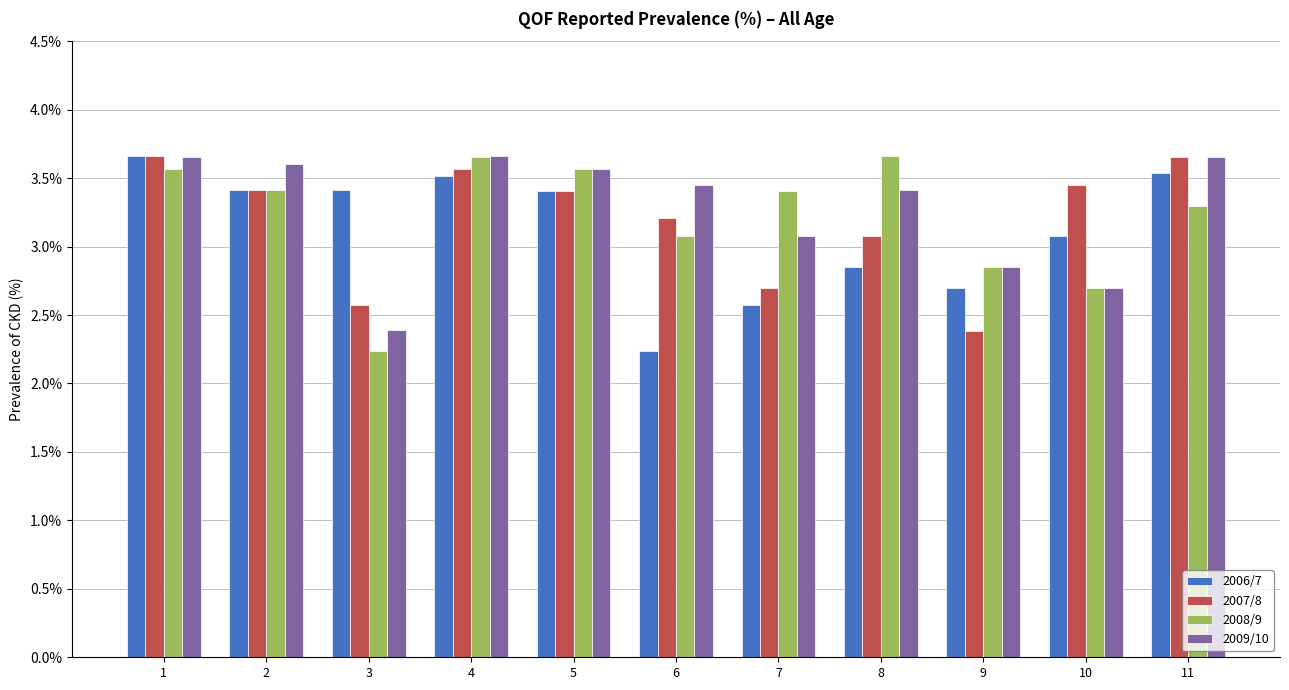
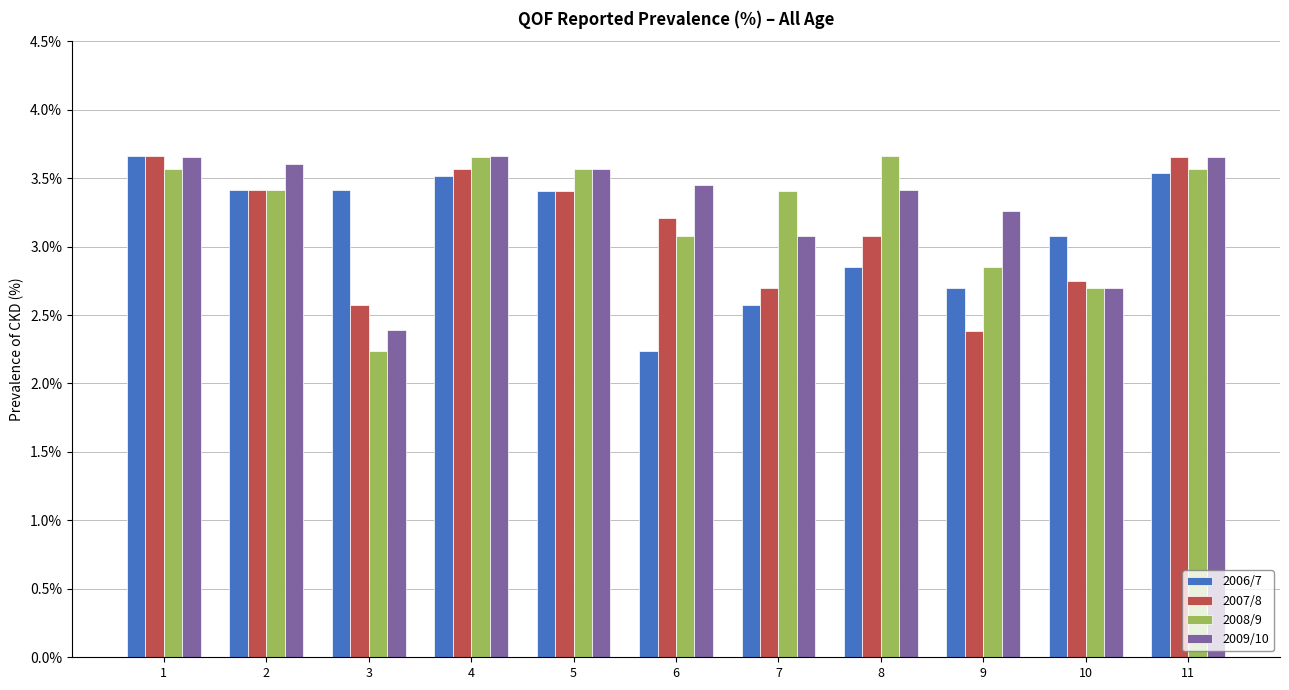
2009/10, 9: 2.85% -> 3.26%
2007/8, 10: 3.45% -> 2.75%
2008/9, 11: 3.30% -> 3.57%
